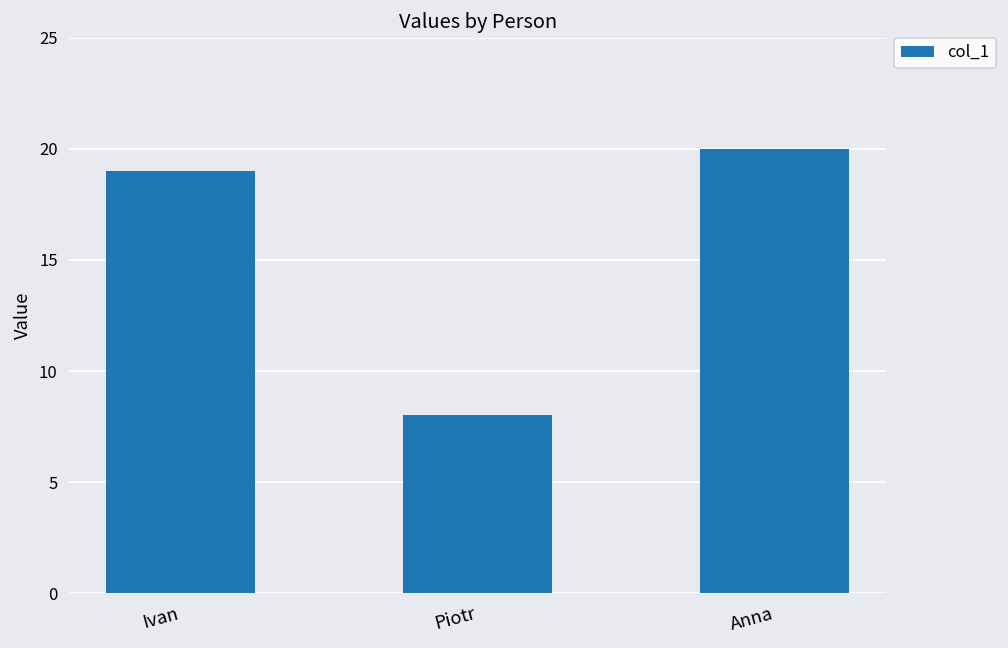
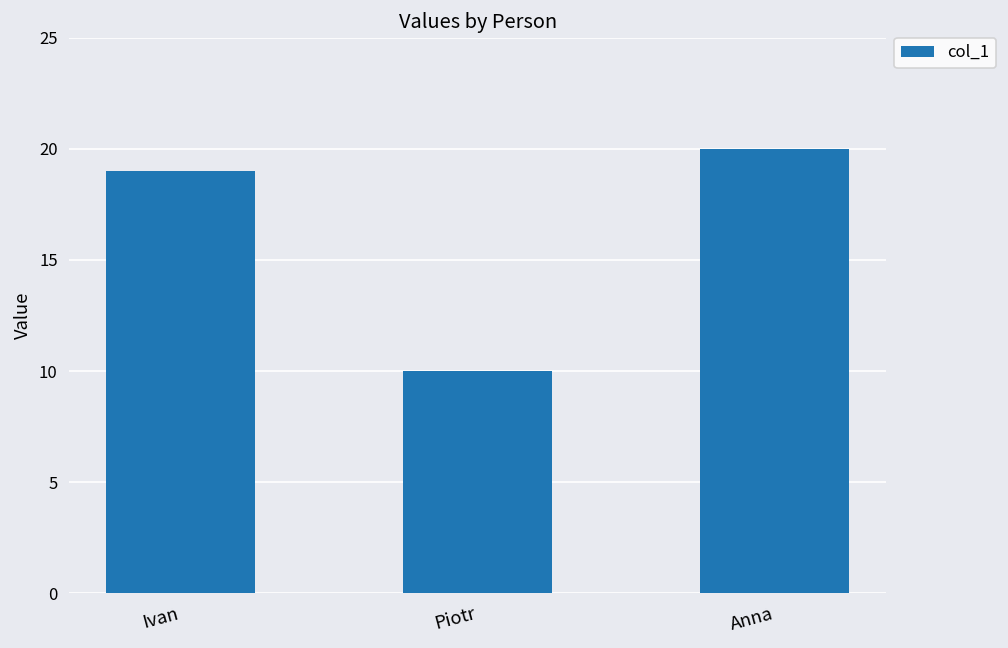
Piotr: 8 -> 10
